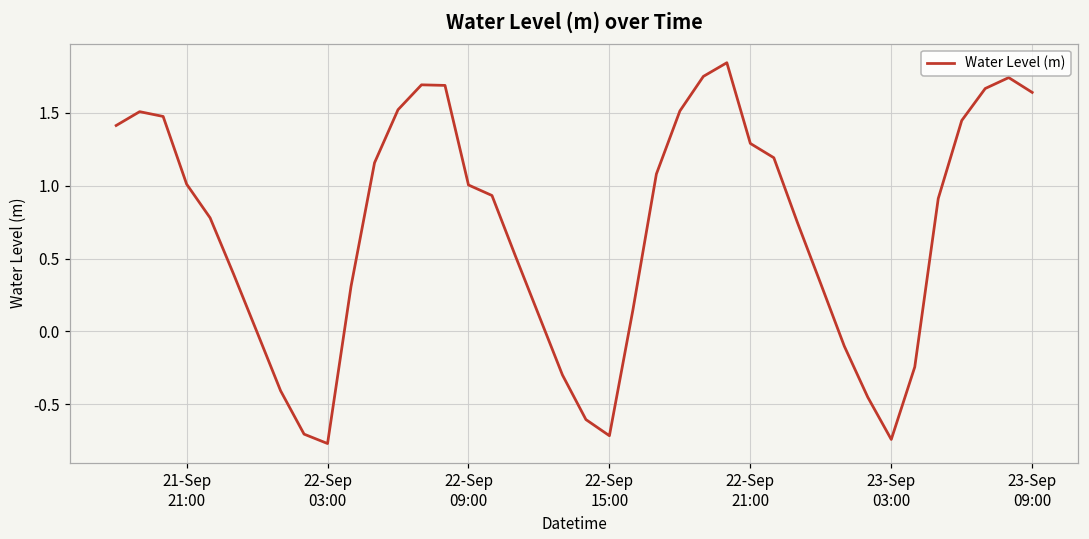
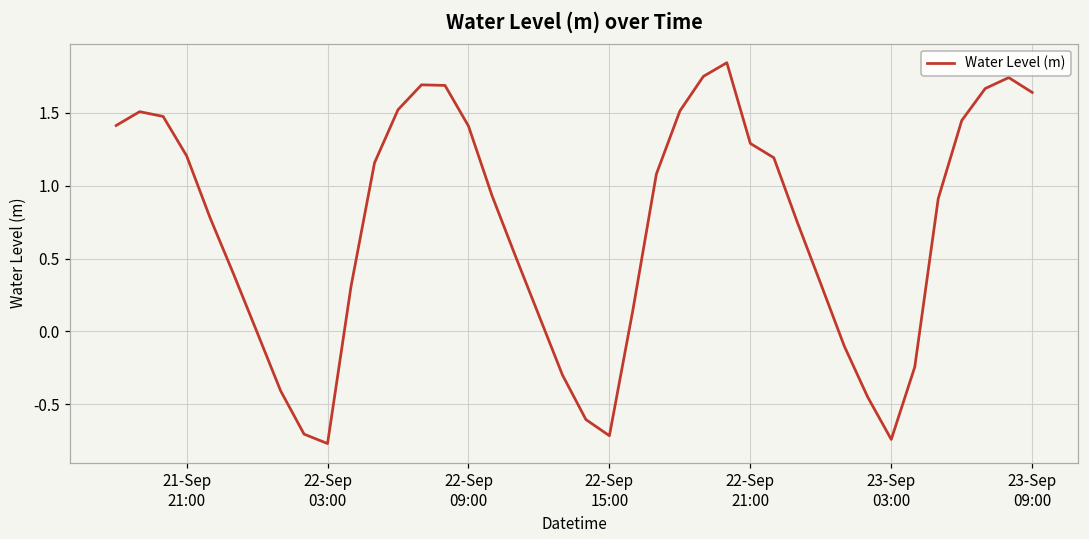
21-Sep 21:00: 1.01 -> 1.21
22-Sep 09:00: 1.00 -> 1.41
